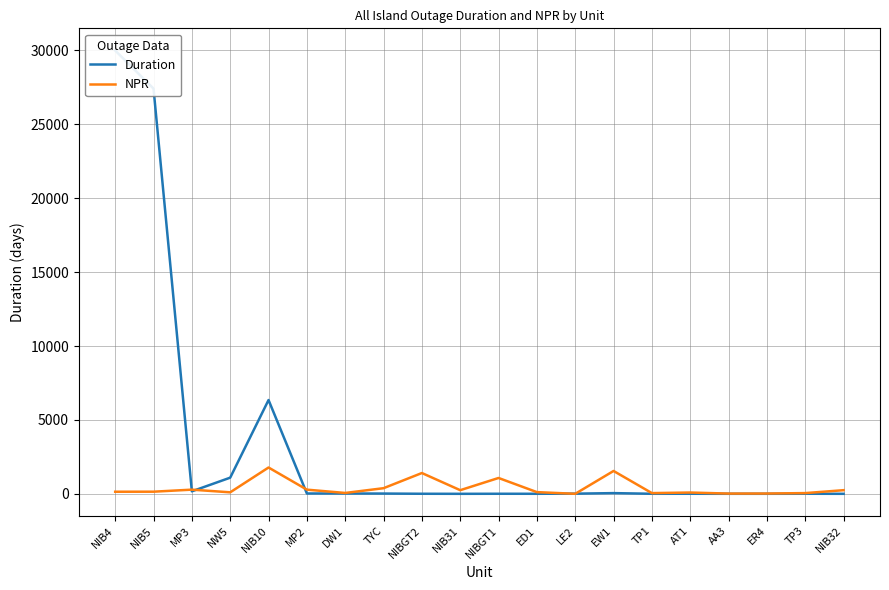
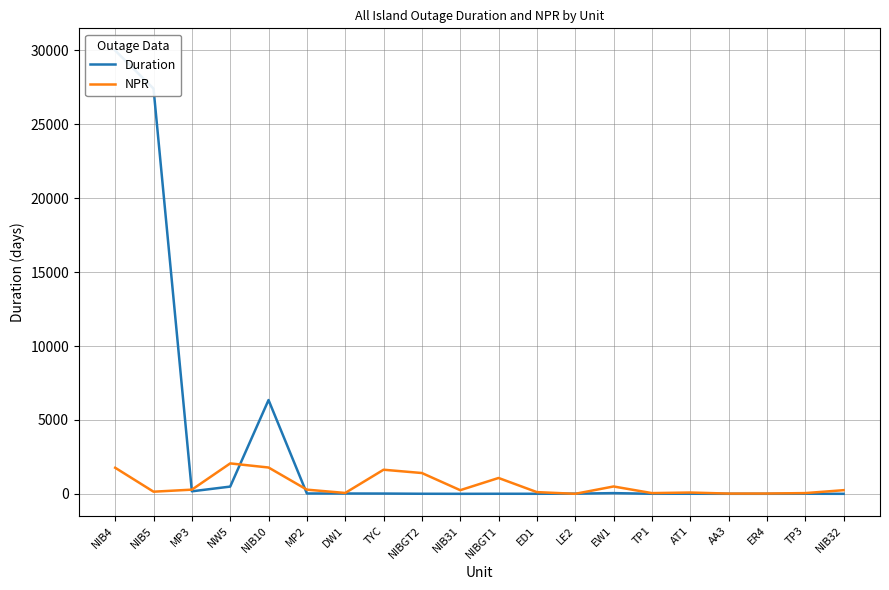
NPR, NIB4: 100 -> 1800
Duration, NW5: 1100 -> 500
NPR, NW5: 100 -> 2100
NPR, TYC: 400 -> 1600
NPR, EW1: 1500 -> 500
